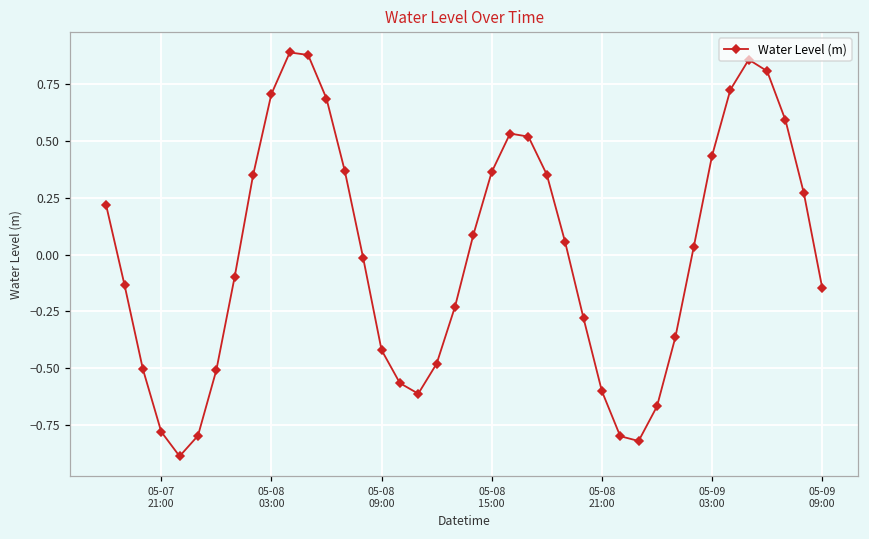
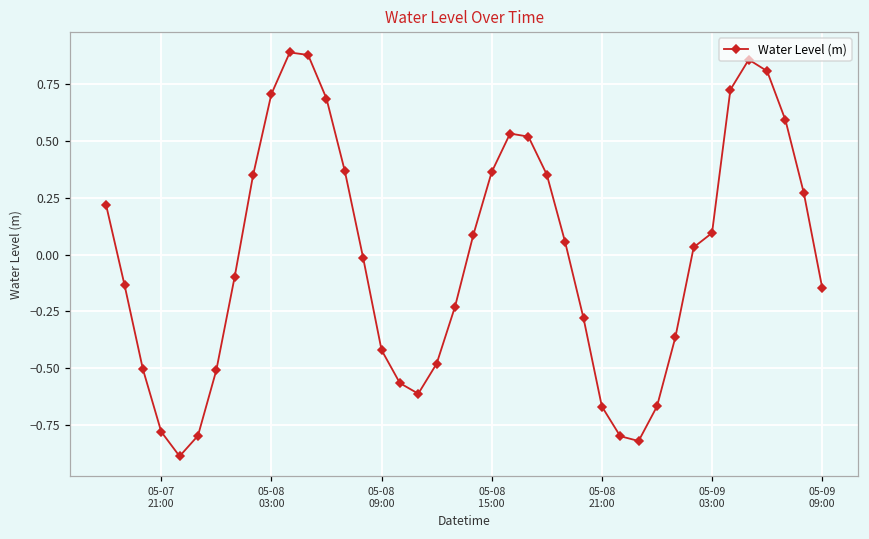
05-08 21:00: -0.60 -> -0.67
05-09 03:00: 0.44 -> 0.10
